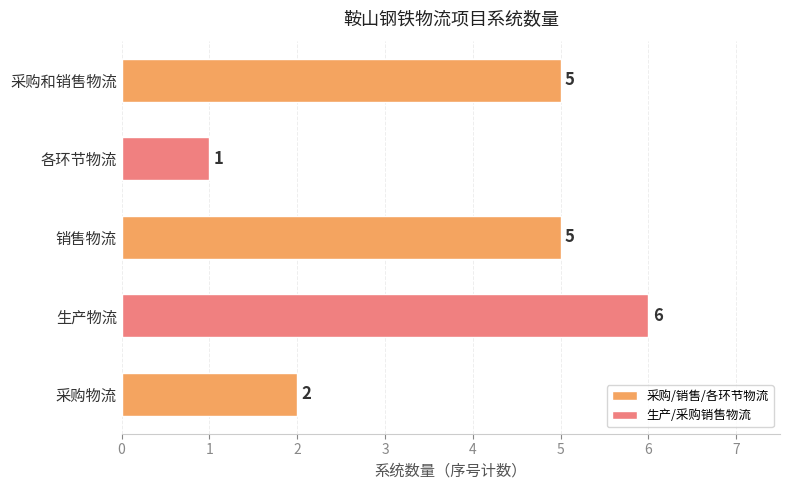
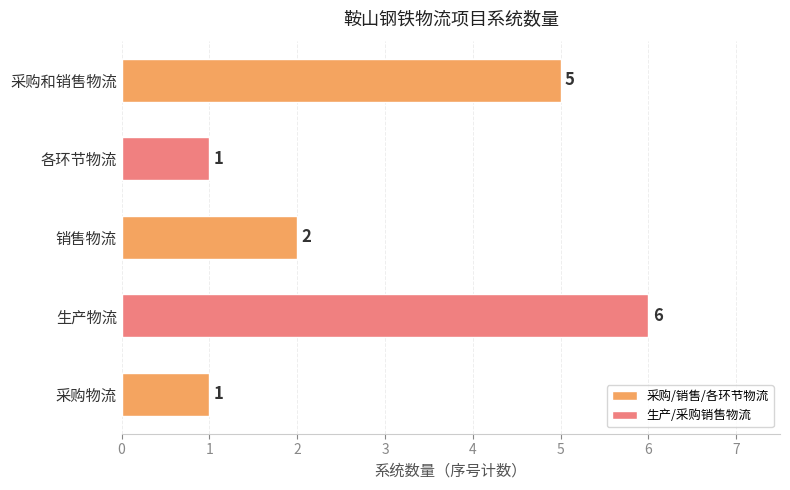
销售物流: 5 -> 2
采购物流: 2 -> 1
